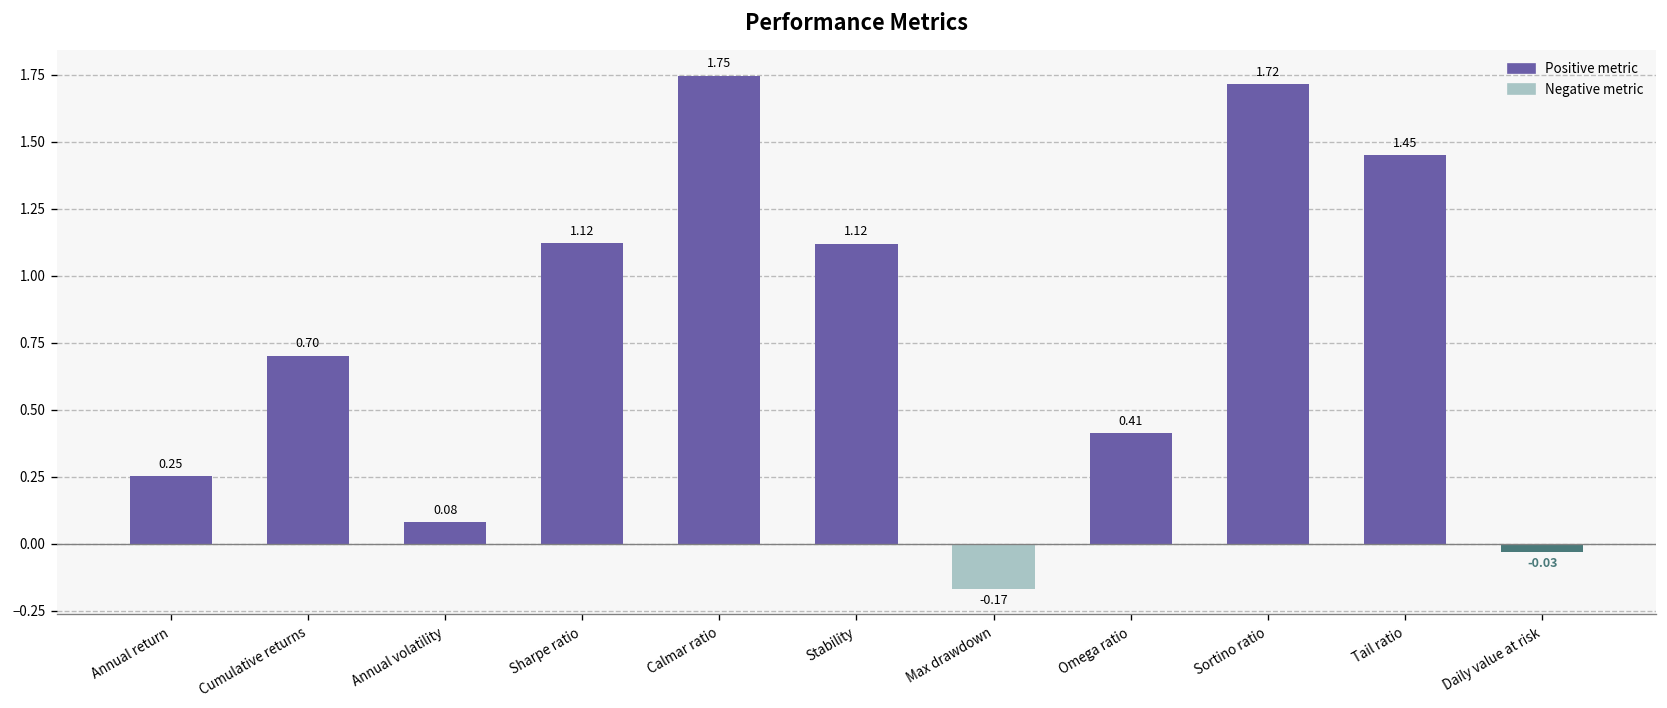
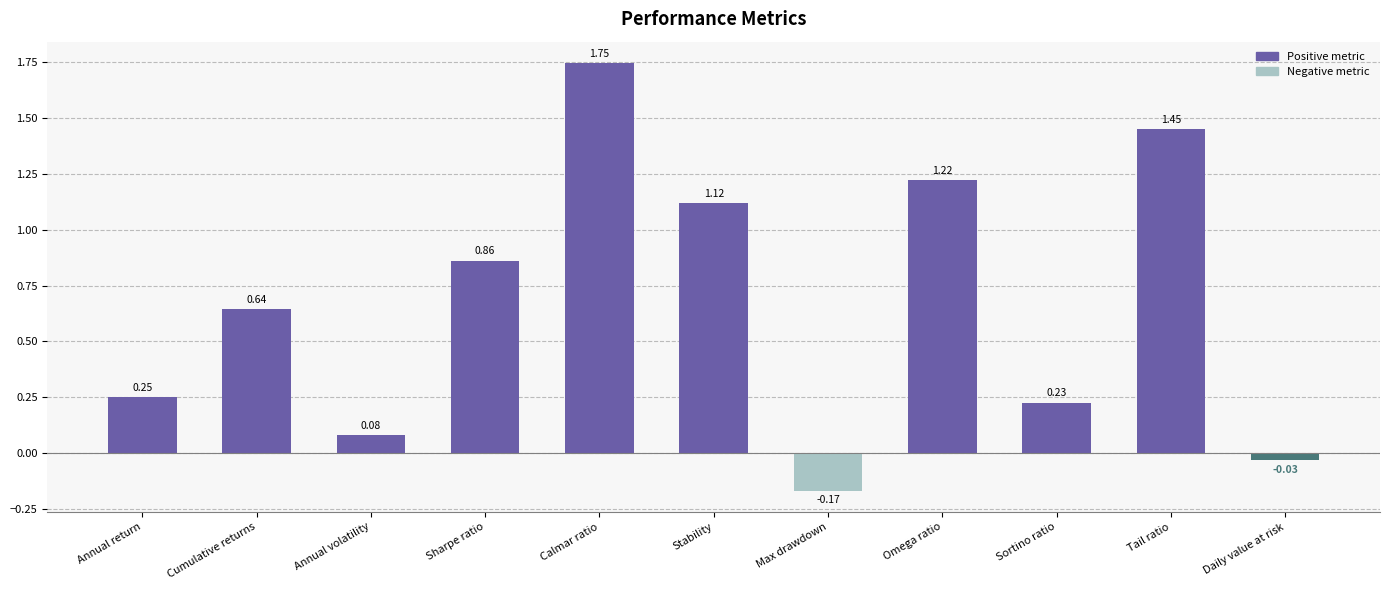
Cumulative returns: 0.70 -> 0.64
Sharpe ratio: 1.12 -> 0.86
Omega ratio: 0.41 -> 1.22
Sortino ratio: 1.72 -> 0.23
